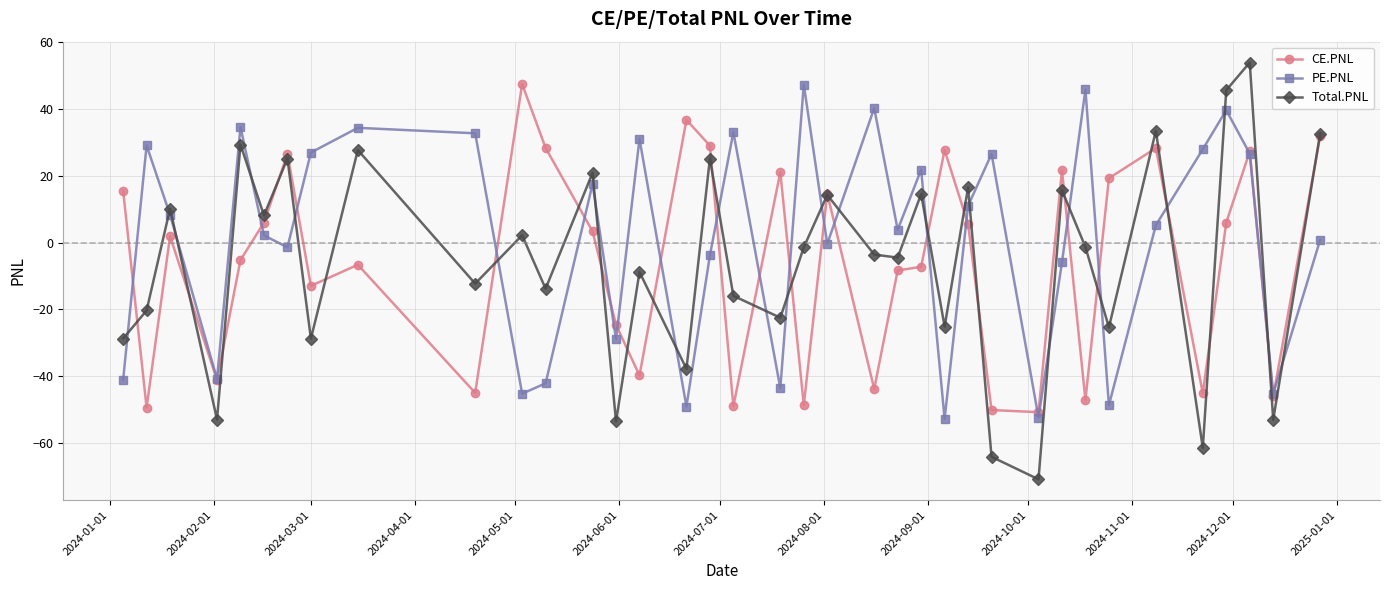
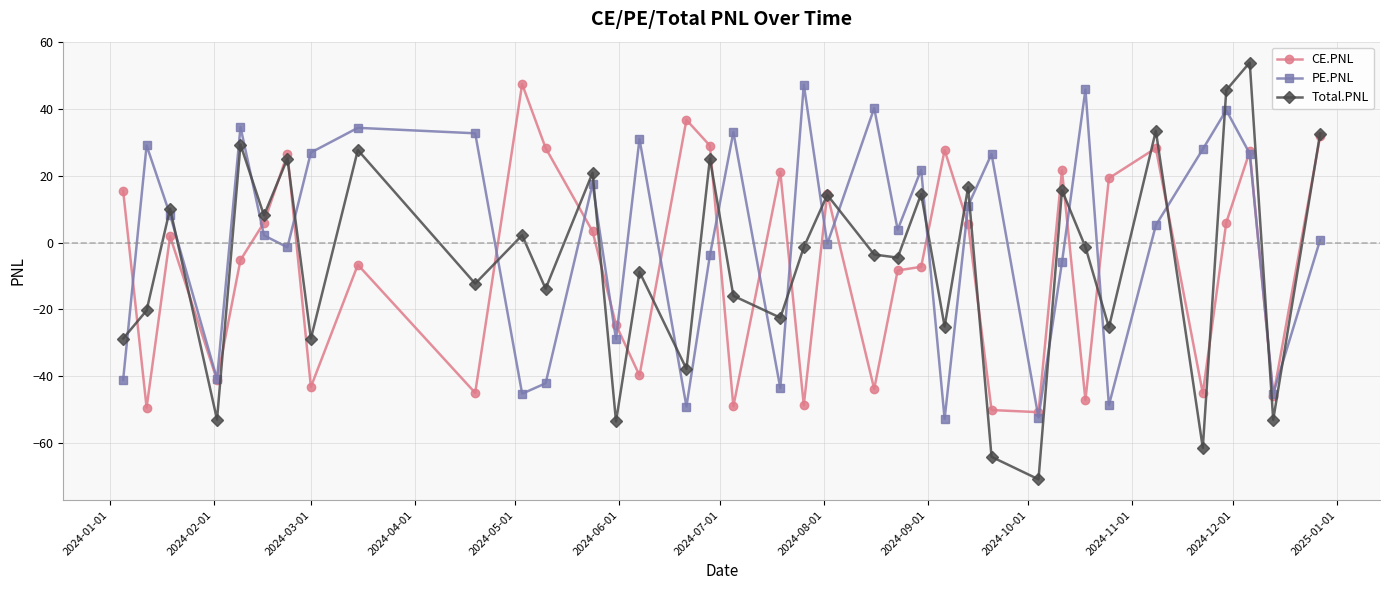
CE.PNL, 2024-03-01: -13 -> -43
